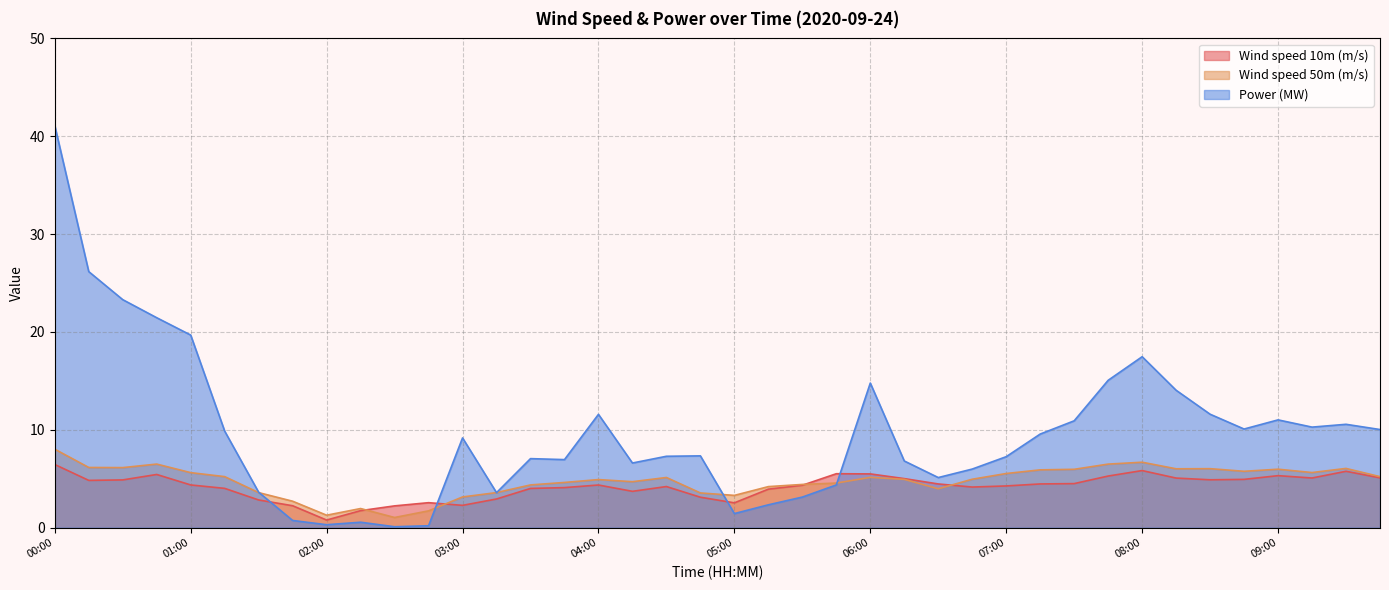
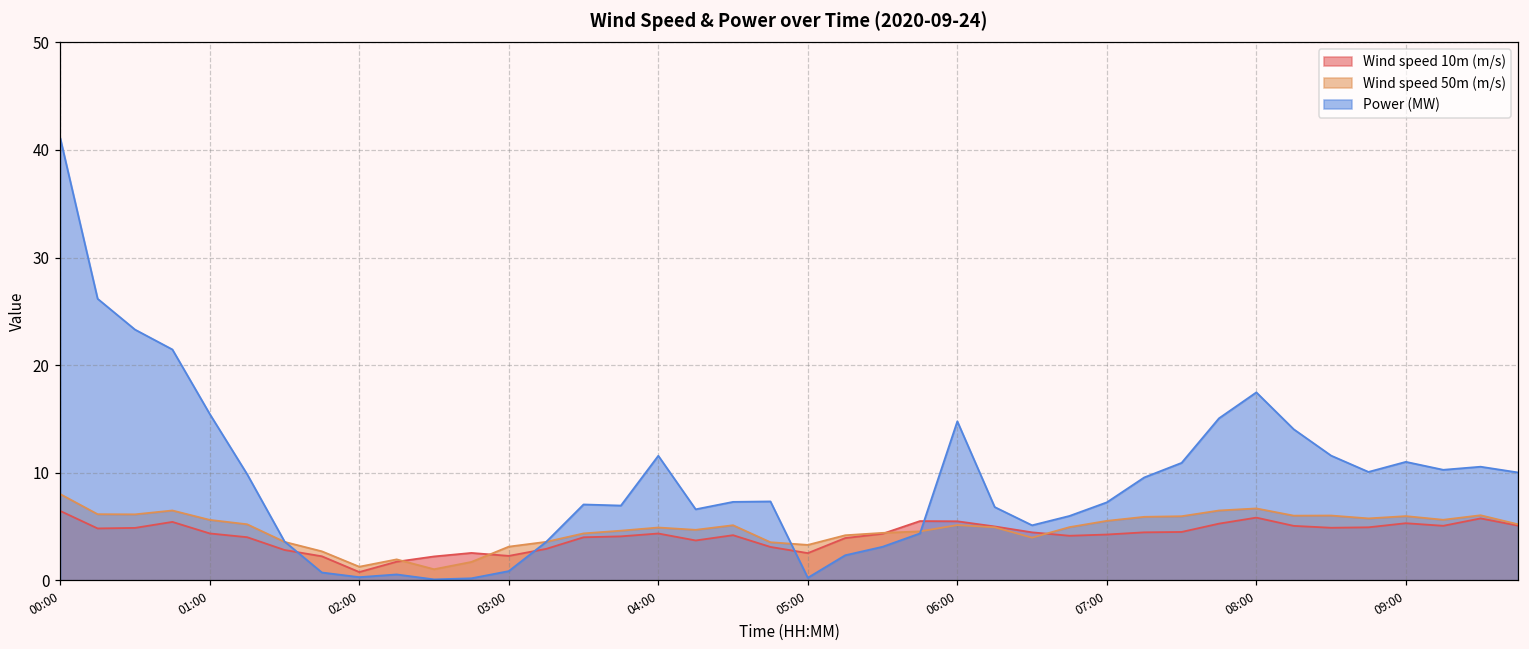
Power (MW), 01:00: 20 -> 15
Power (MW), 03:00: 9 -> 1
Power (MW), 05:00: 1 -> 0
